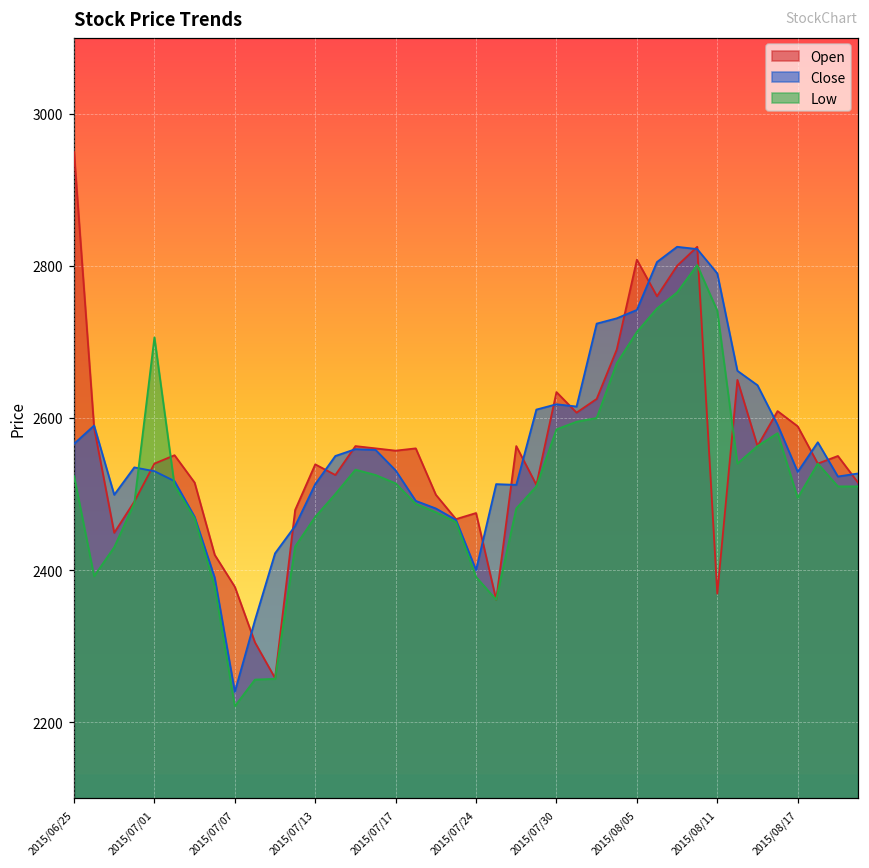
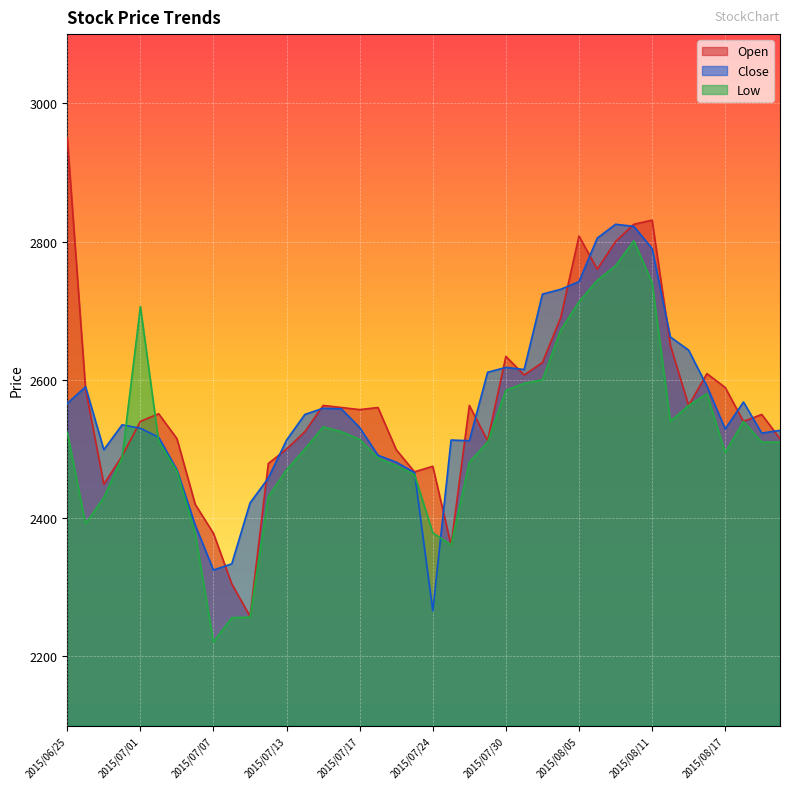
Close, 2015/07/07: 2240 -> 2330
Open, 2015/07/13: 2540 -> 2500
Close, 2015/07/24: 2400 -> 2270
Low, 2015/07/24: 2390 -> 2380
Open, 2015/08/11: 2370 -> 2830
